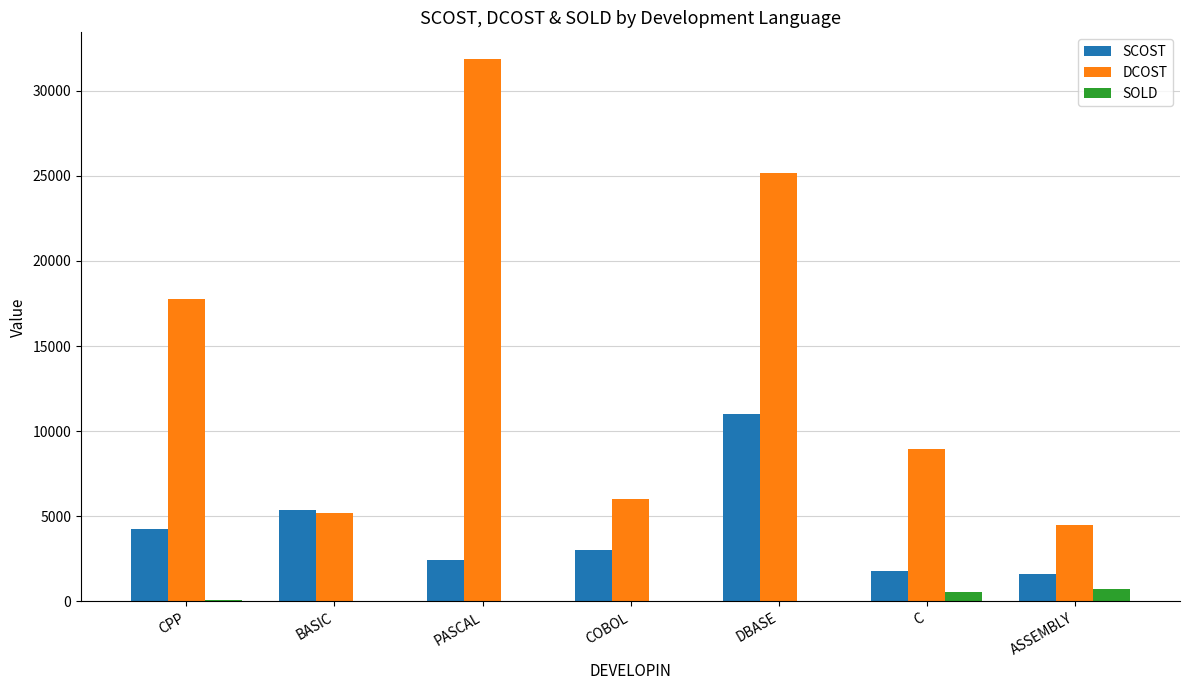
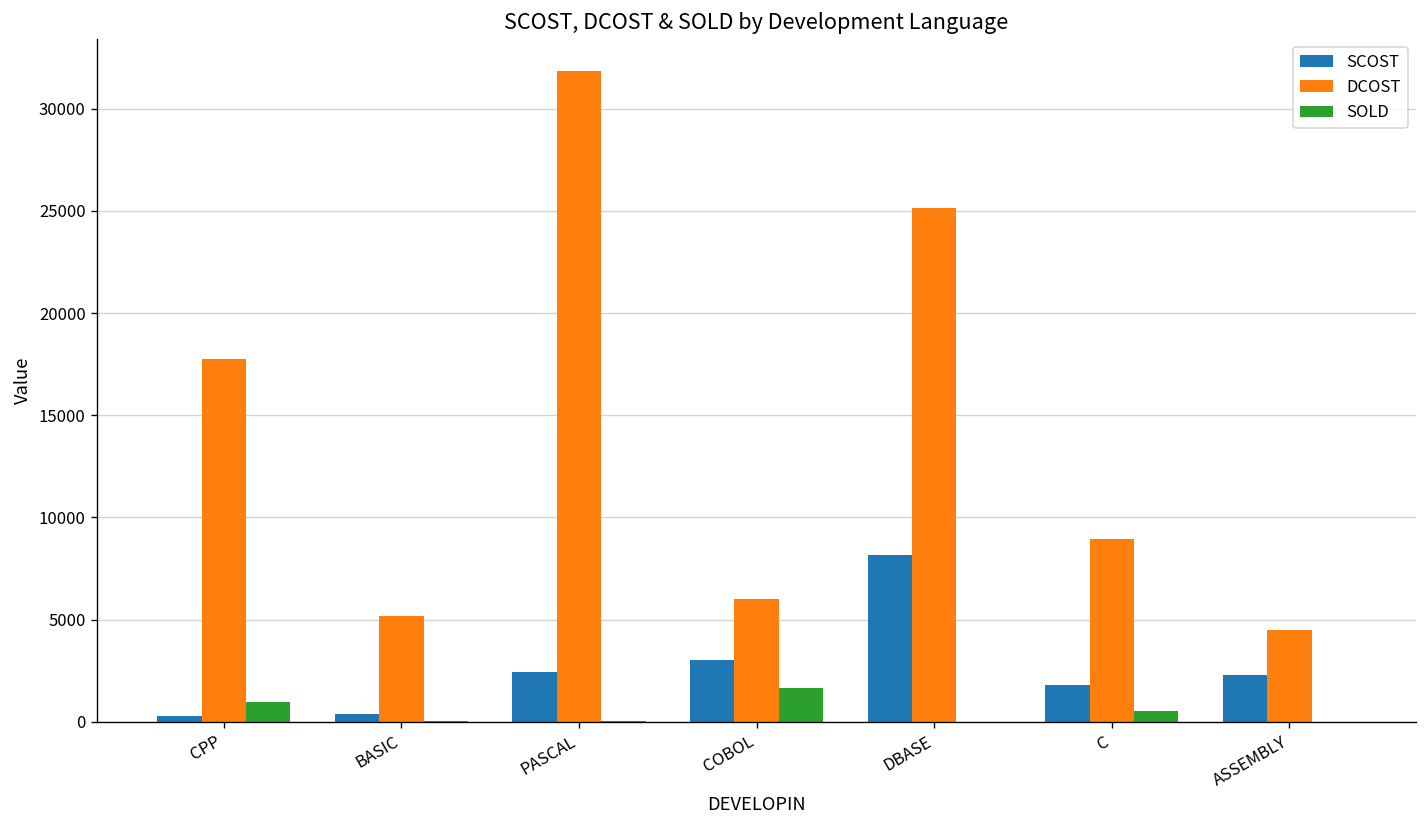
SCOST, CPP: 4300 -> 300
SOLD, CPP: 100 -> 1000
SCOST, BASIC: 5400 -> 400
SOLD, COBOL: 0 -> 1600
SCOST, DBASE: 11000 -> 8200
SCOST, ASSEMBLY: 1600 -> 2300
SOLD, ASSEMBLY: 700 -> 0
